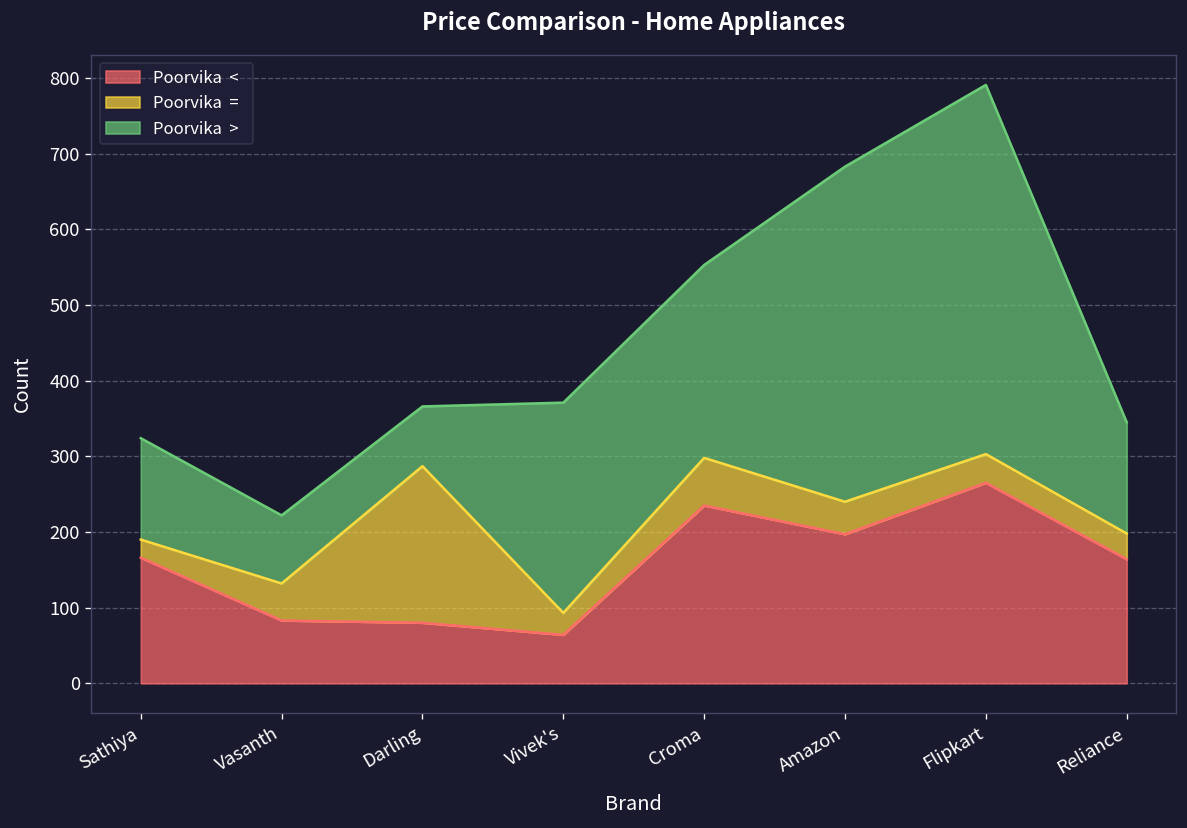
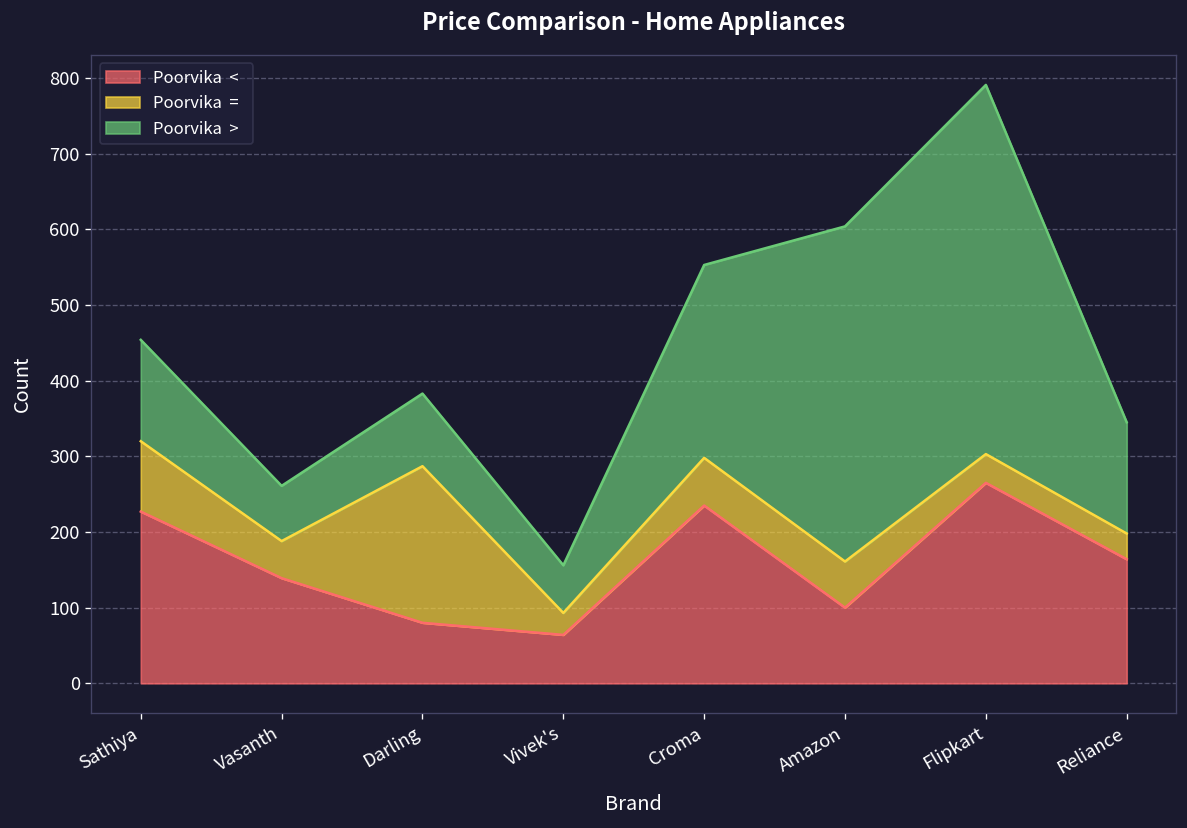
Poorvika <, Sathiya: 170 -> 230
Poorvika =, Sathiya: 20 -> 90
Poorvika <, Vasanth: 80 -> 140
Poorvika >, Vasanth: 90 -> 70
Poorvika >, Darling: 80 -> 100
Poorvika >, Vivek's: 280 -> 60
Poorvika <, Amazon: 200 -> 100
Poorvika =, Amazon: 40 -> 60
